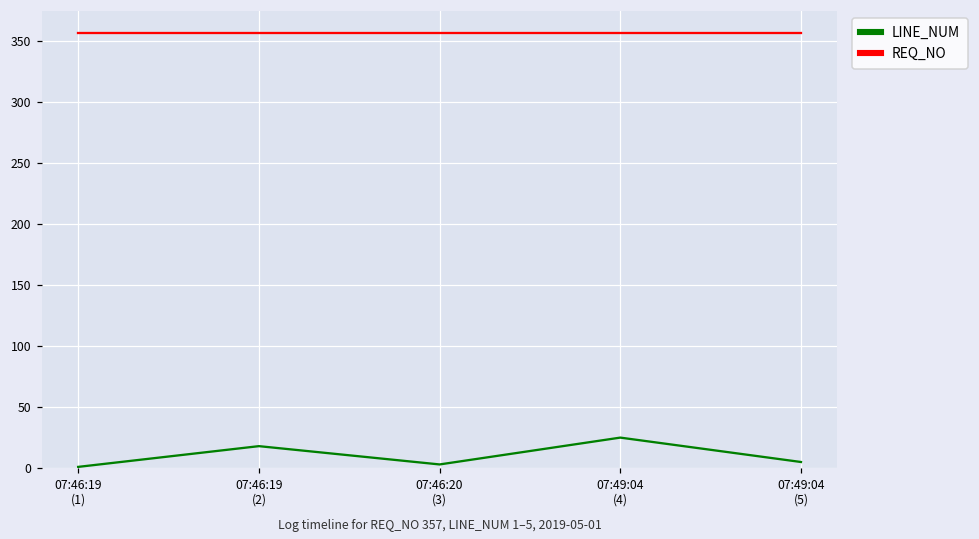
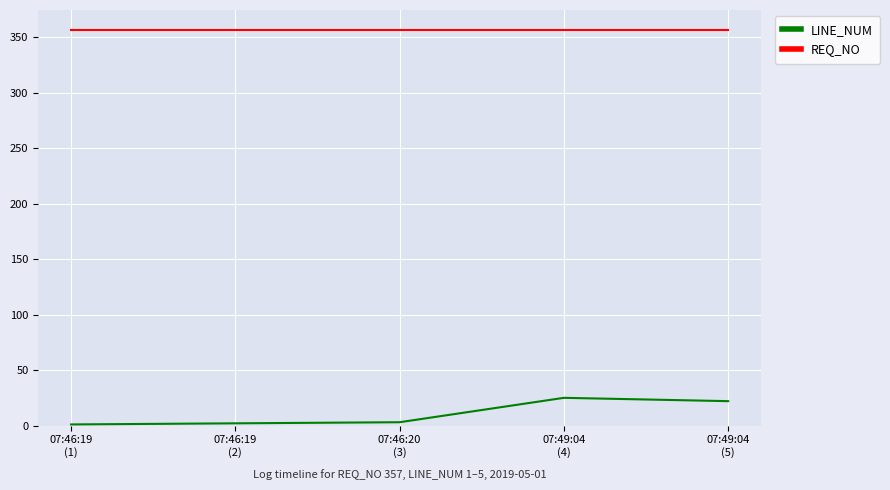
LINE_NUM, 07:46:19 (2): 18 -> 2
LINE_NUM, 07:49:04 (5): 5 -> 22
